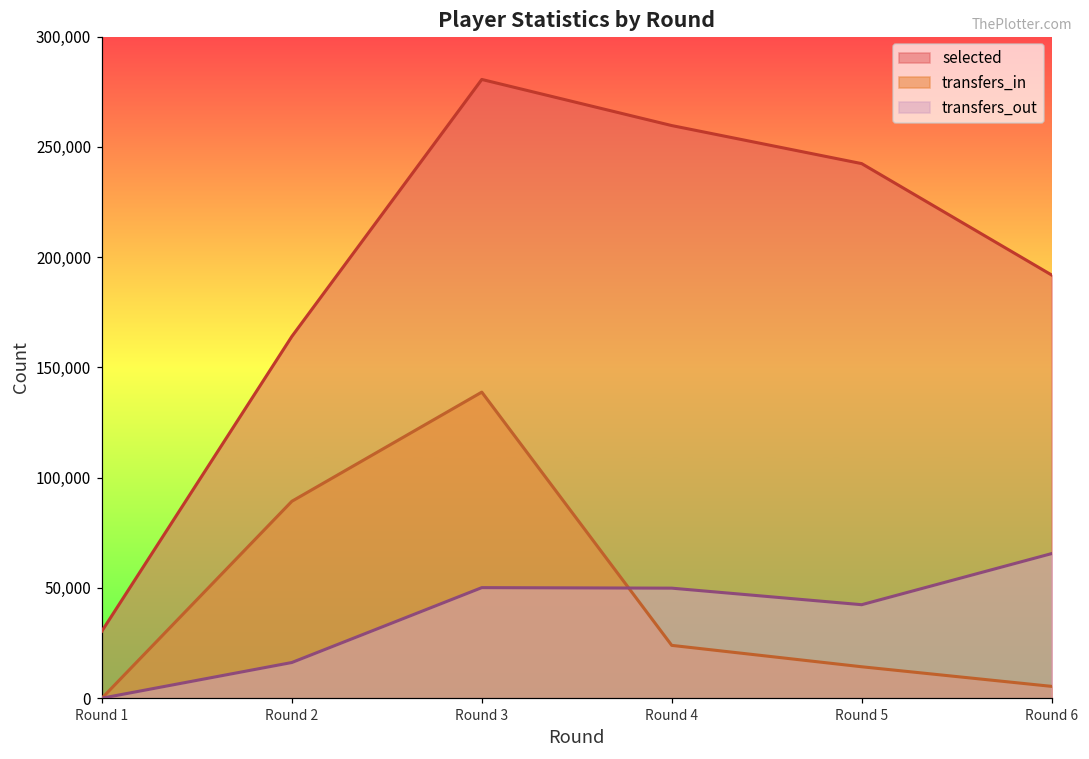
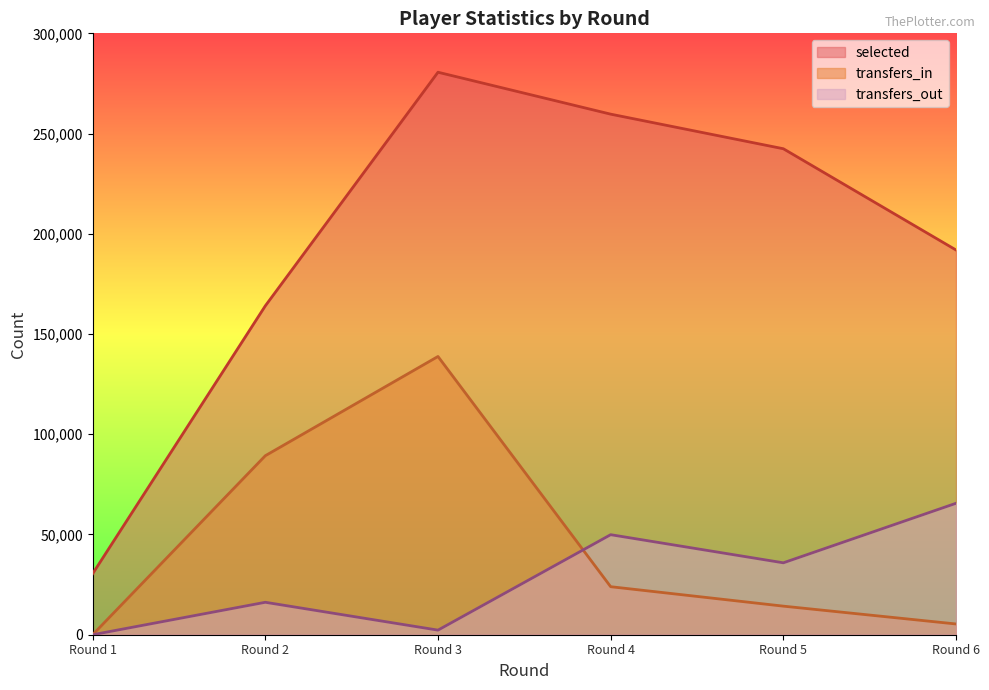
transfers_out, Round 3: 50,000 -> 2,000
transfers_out, Round 5: 42,000 -> 36,000
